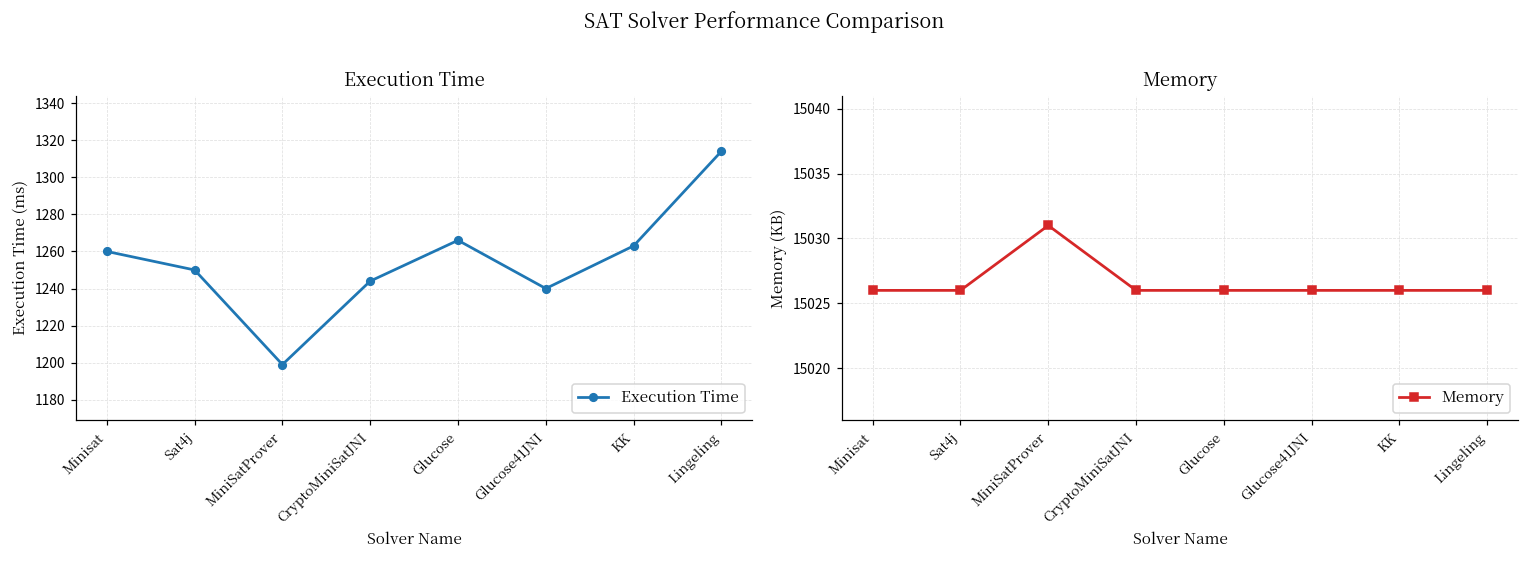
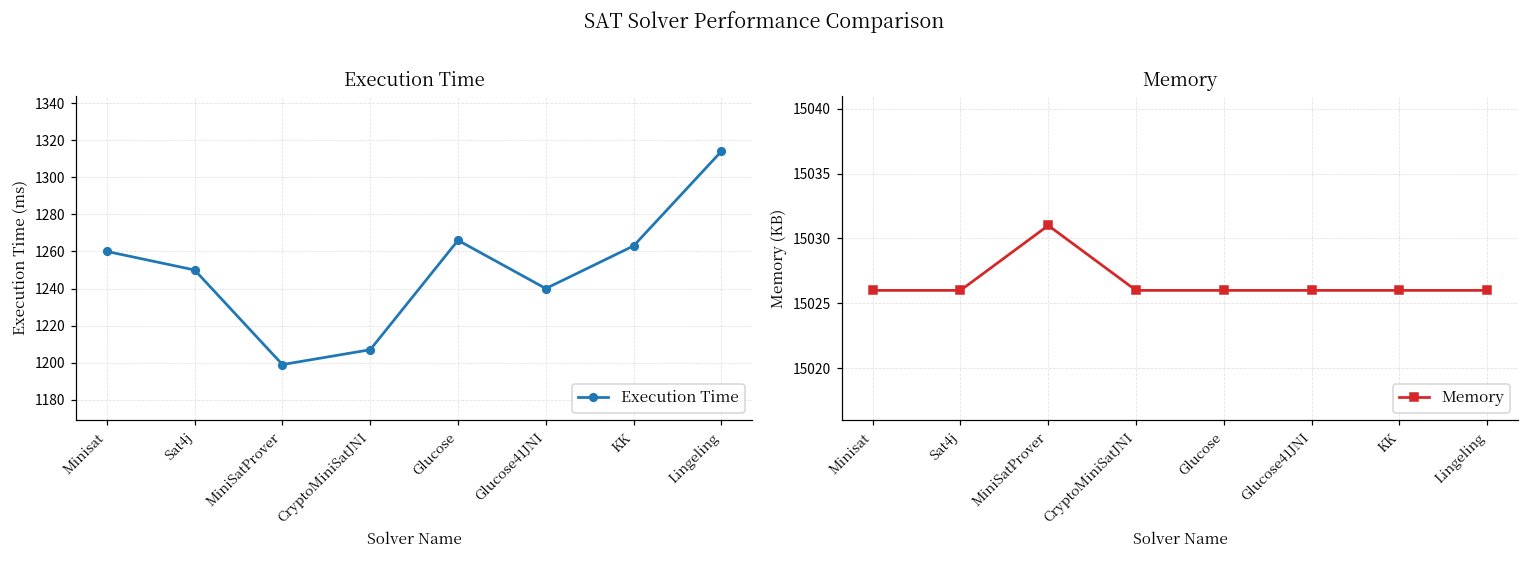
Execution Time, CryptoMiniSatJNI: 1244 -> 1207
